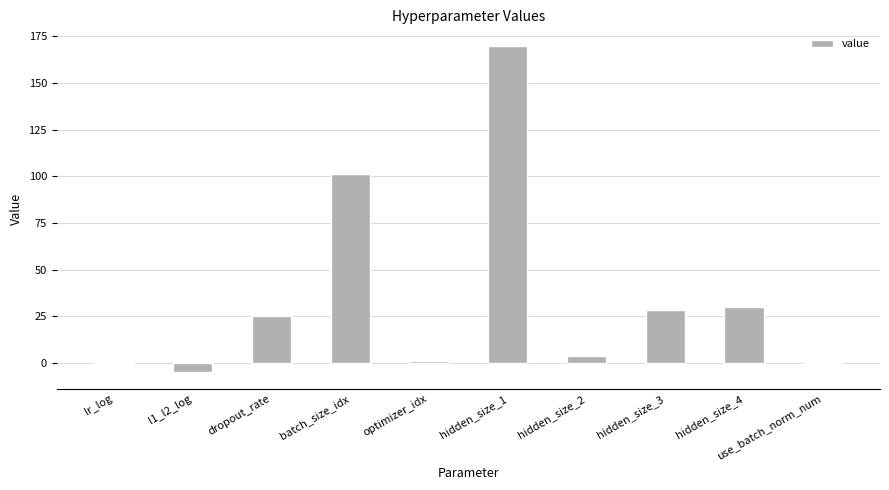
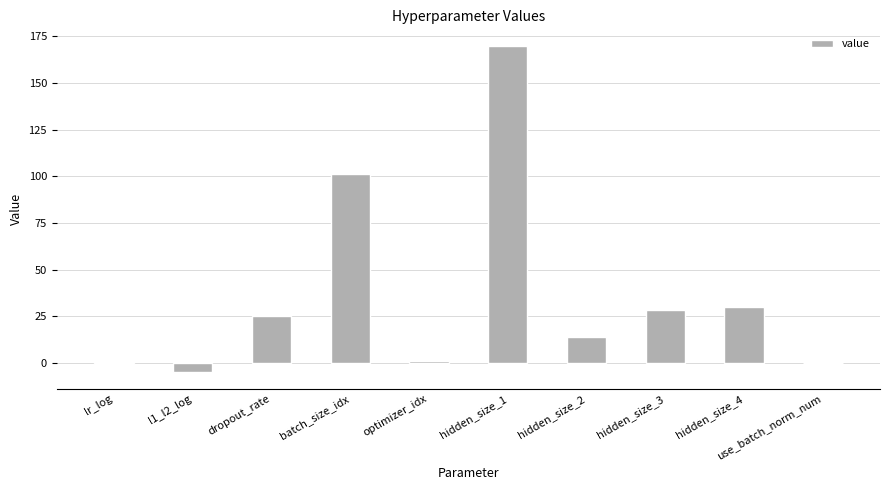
hidden_size_2: 4 -> 14
